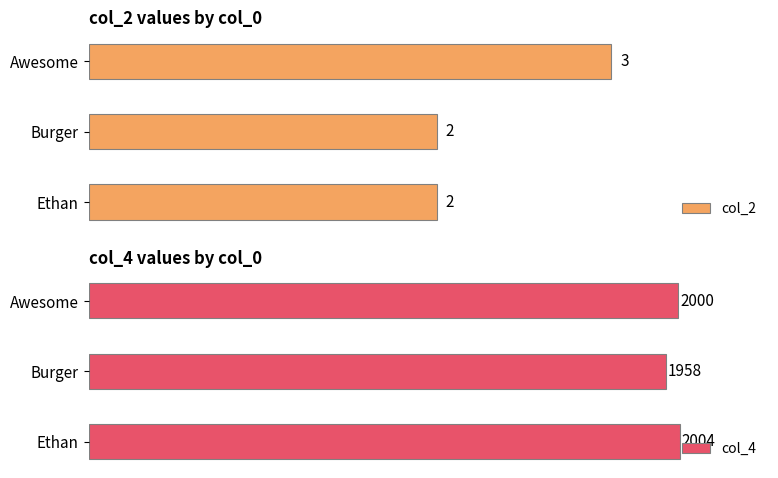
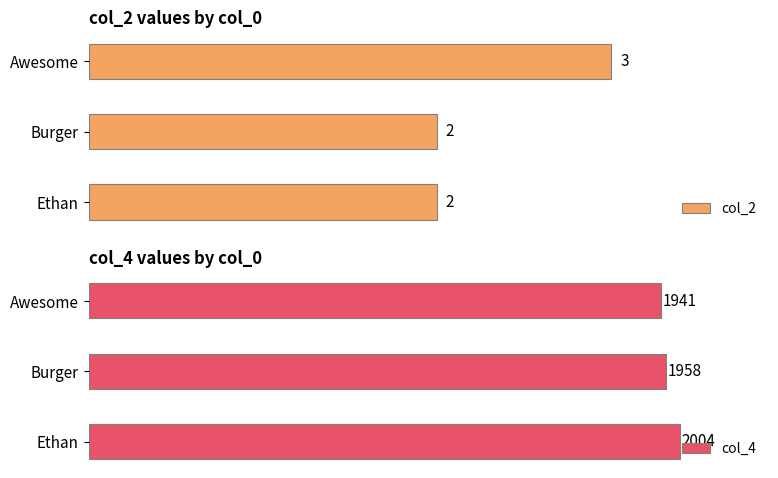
col_4 values by col_0, Awesome: 2000 -> 1941
